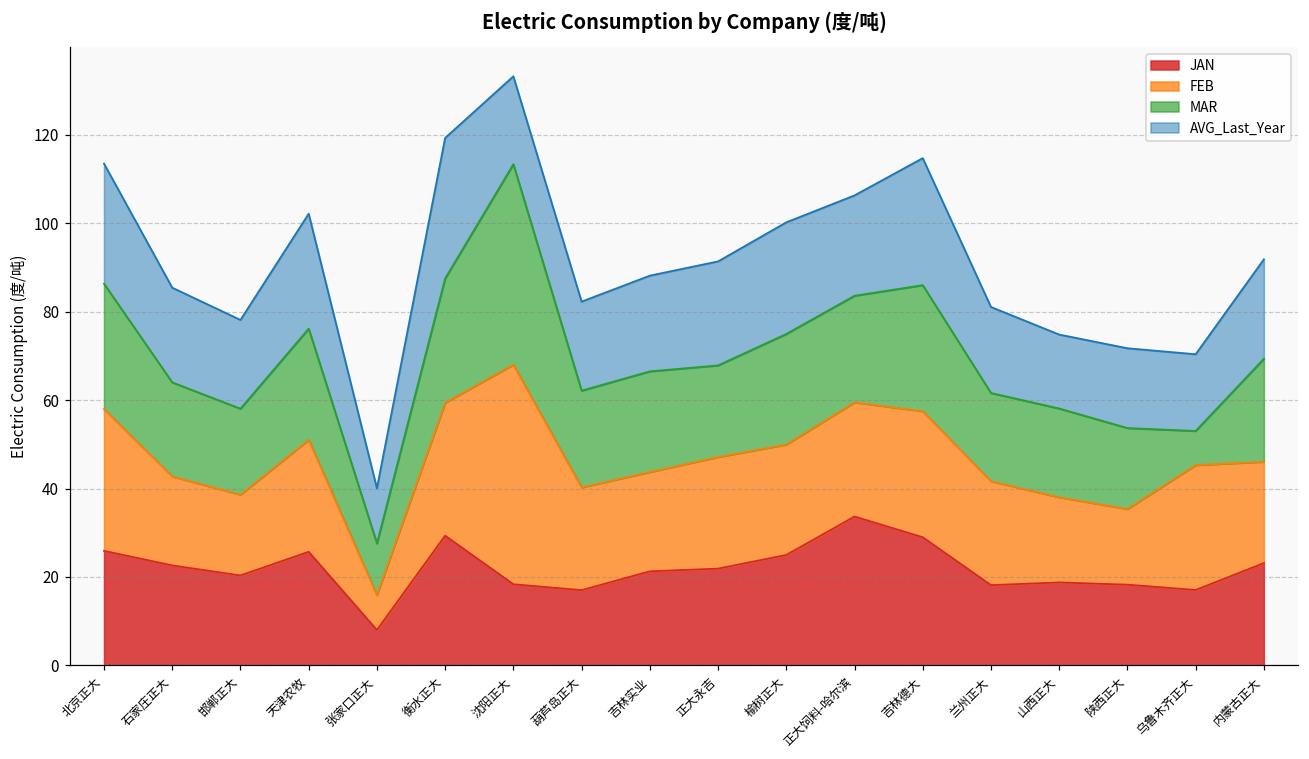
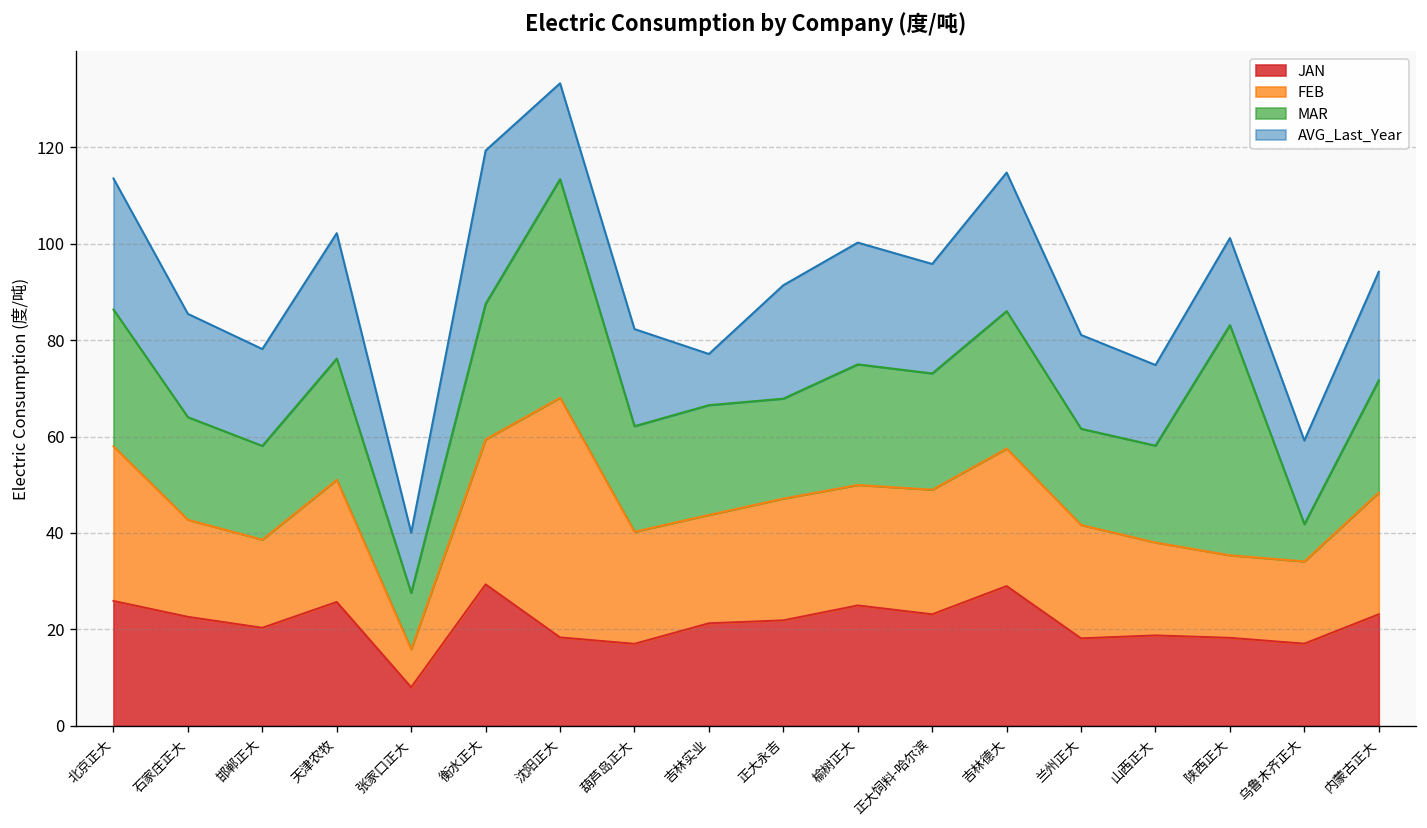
AVG_Last_Year, 吉林实业: 22 -> 11
JAN, 正大饲料-哈尔滨: 34 -> 23
MAR, 陕西正大: 18 -> 48
FEB, 乌鲁木齐正大: 28 -> 17
FEB, 内蒙古正大: 23 -> 25
